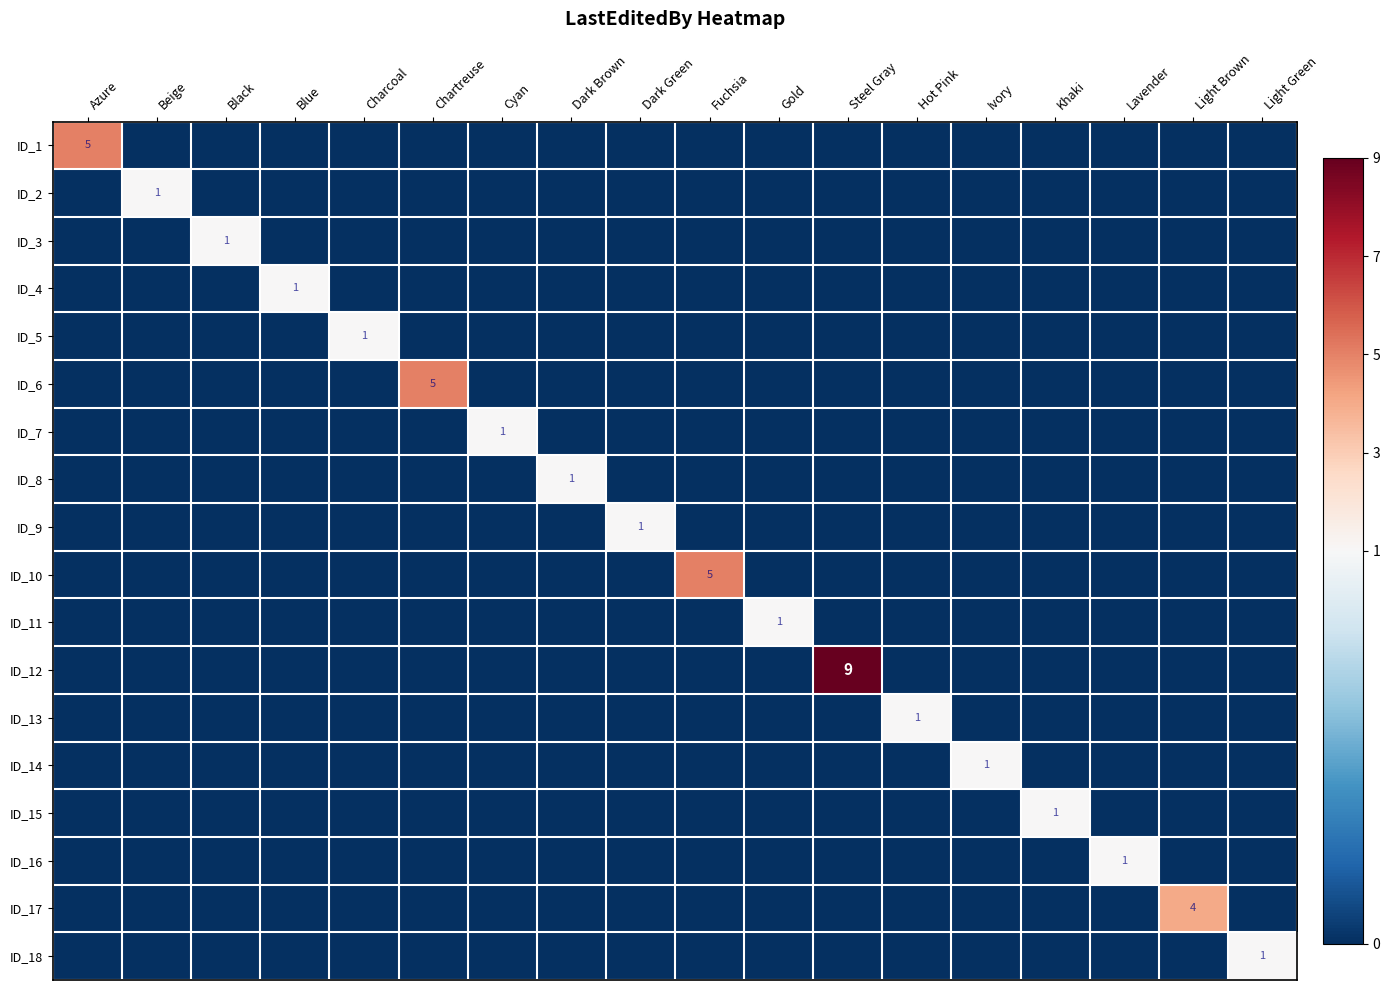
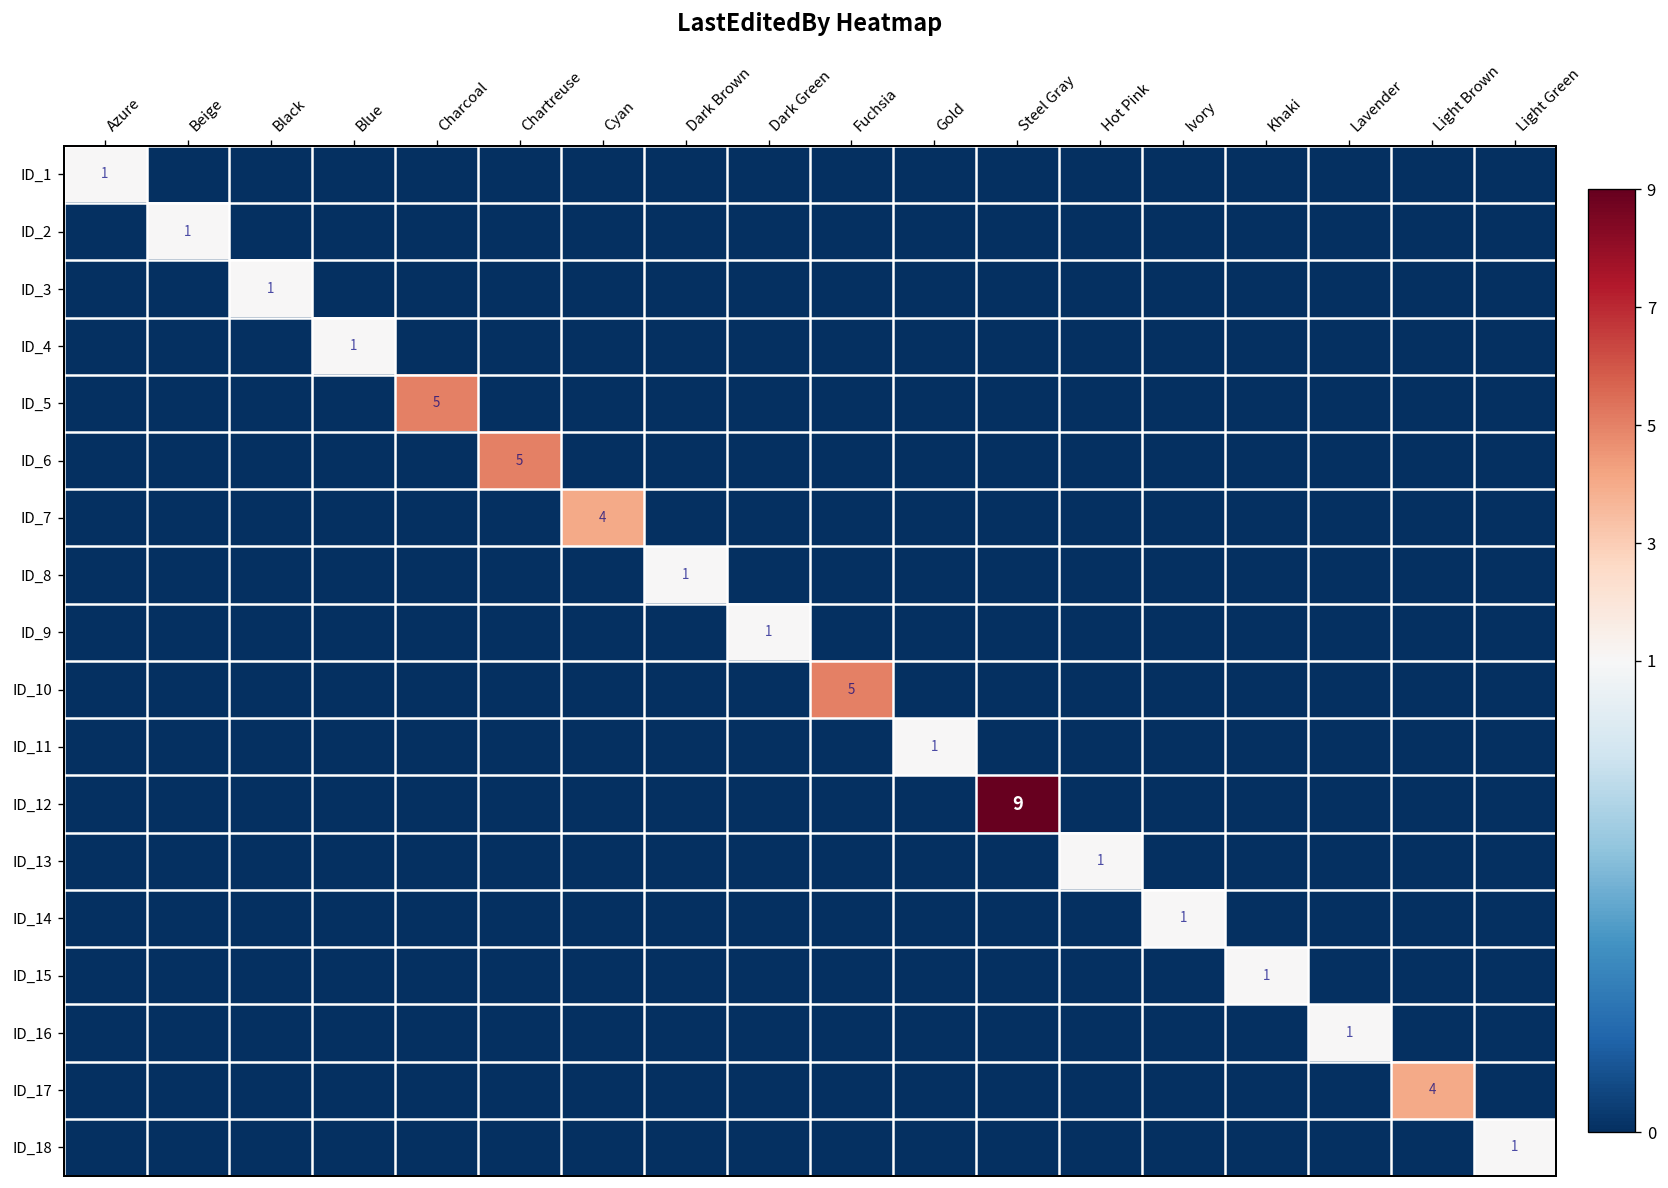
ID_1, Azure: 5 -> 1
ID_5, Charcoal: 1 -> 5
ID_7, Cyan: 1 -> 4
